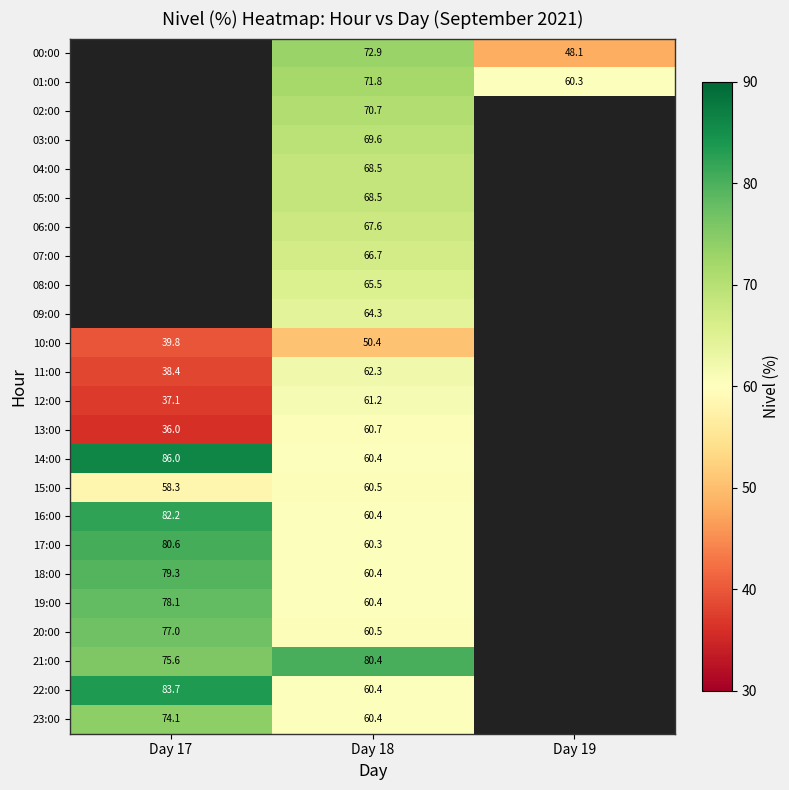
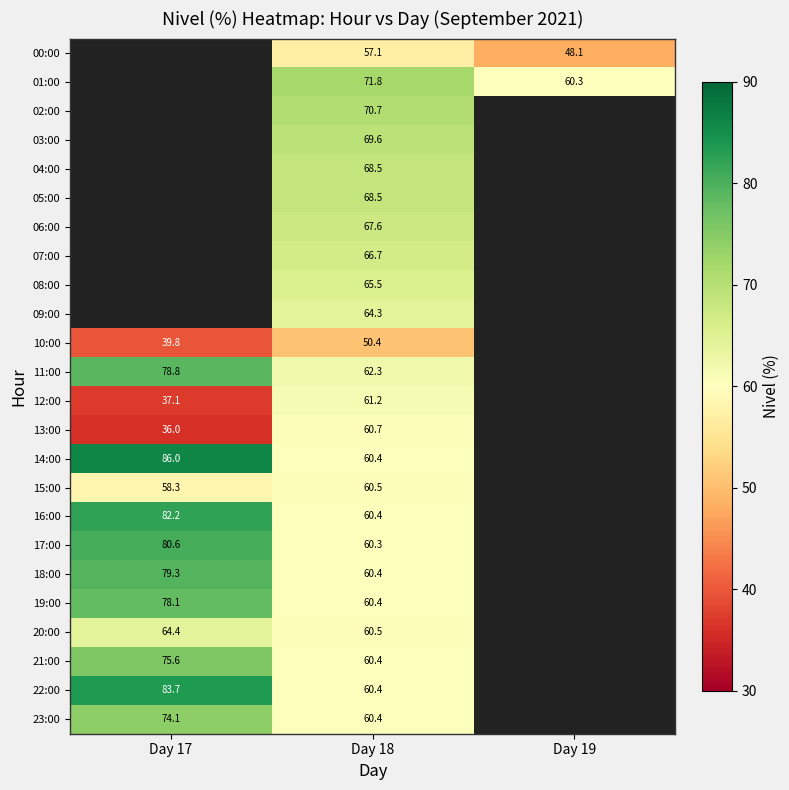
00:00, Day 18: 72.9 -> 57.1
11:00, Day 17: 38.4 -> 78.8
20:00, Day 17: 77.0 -> 64.4
21:00, Day 18: 80.4 -> 60.4
